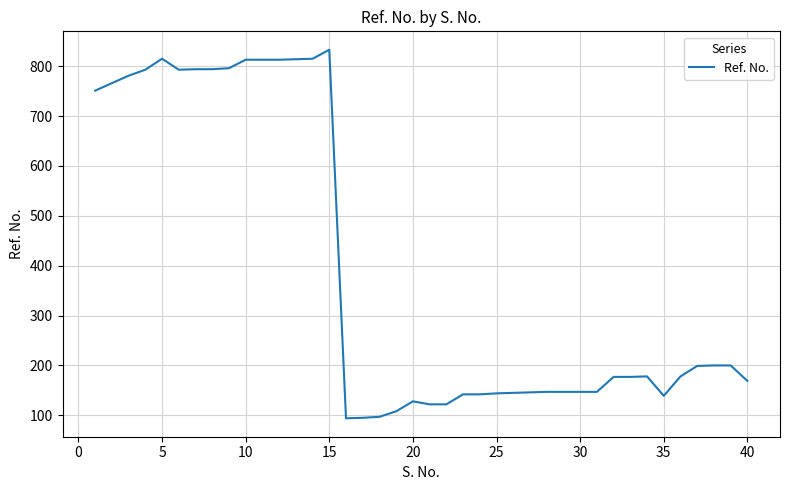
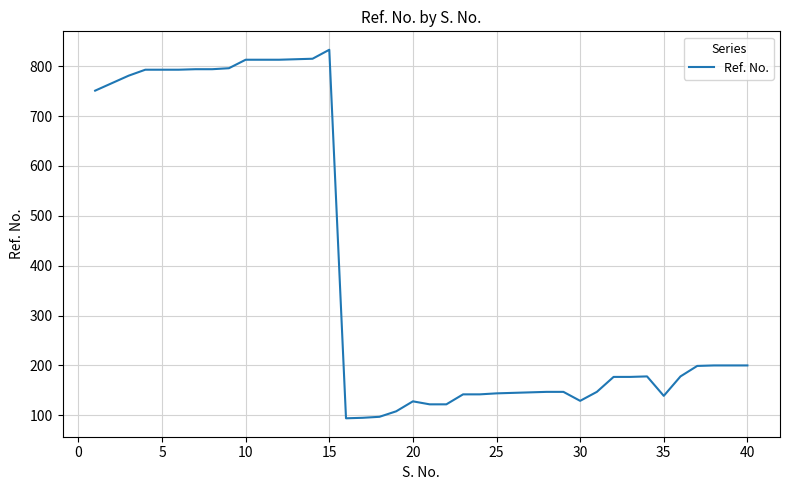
5: 820 -> 790
30: 150 -> 130
40: 170 -> 200
